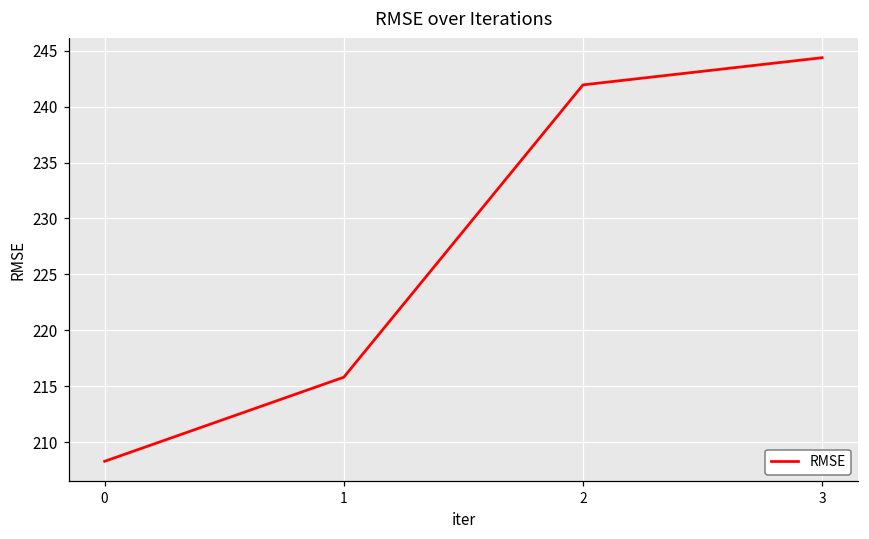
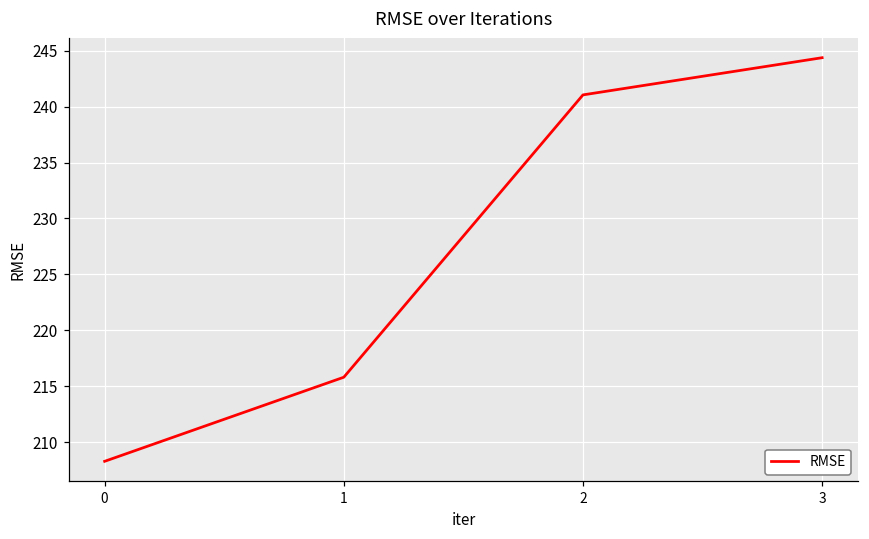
2: 241.9 -> 241.0
